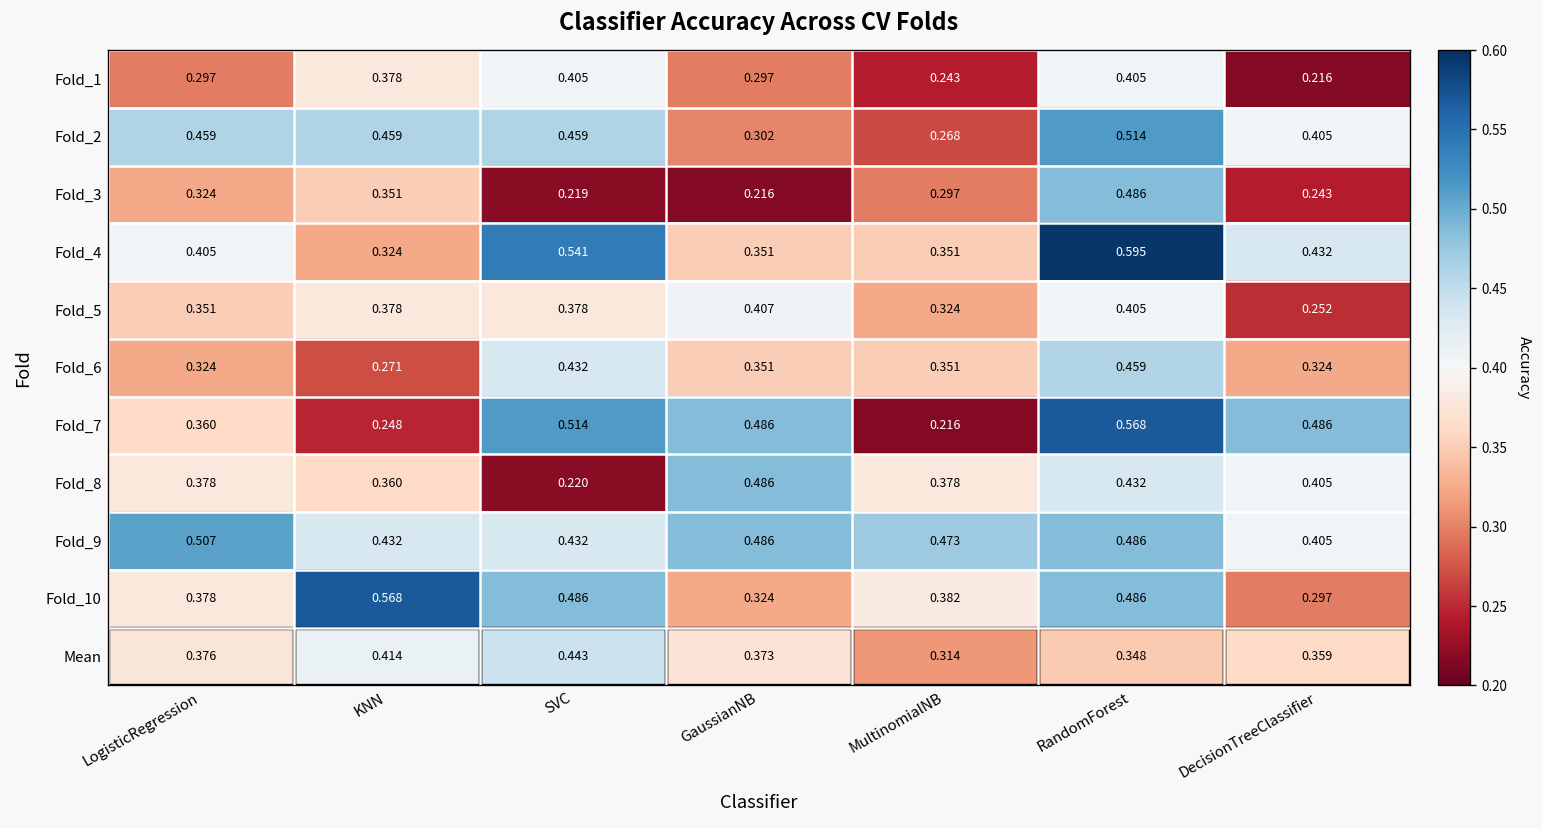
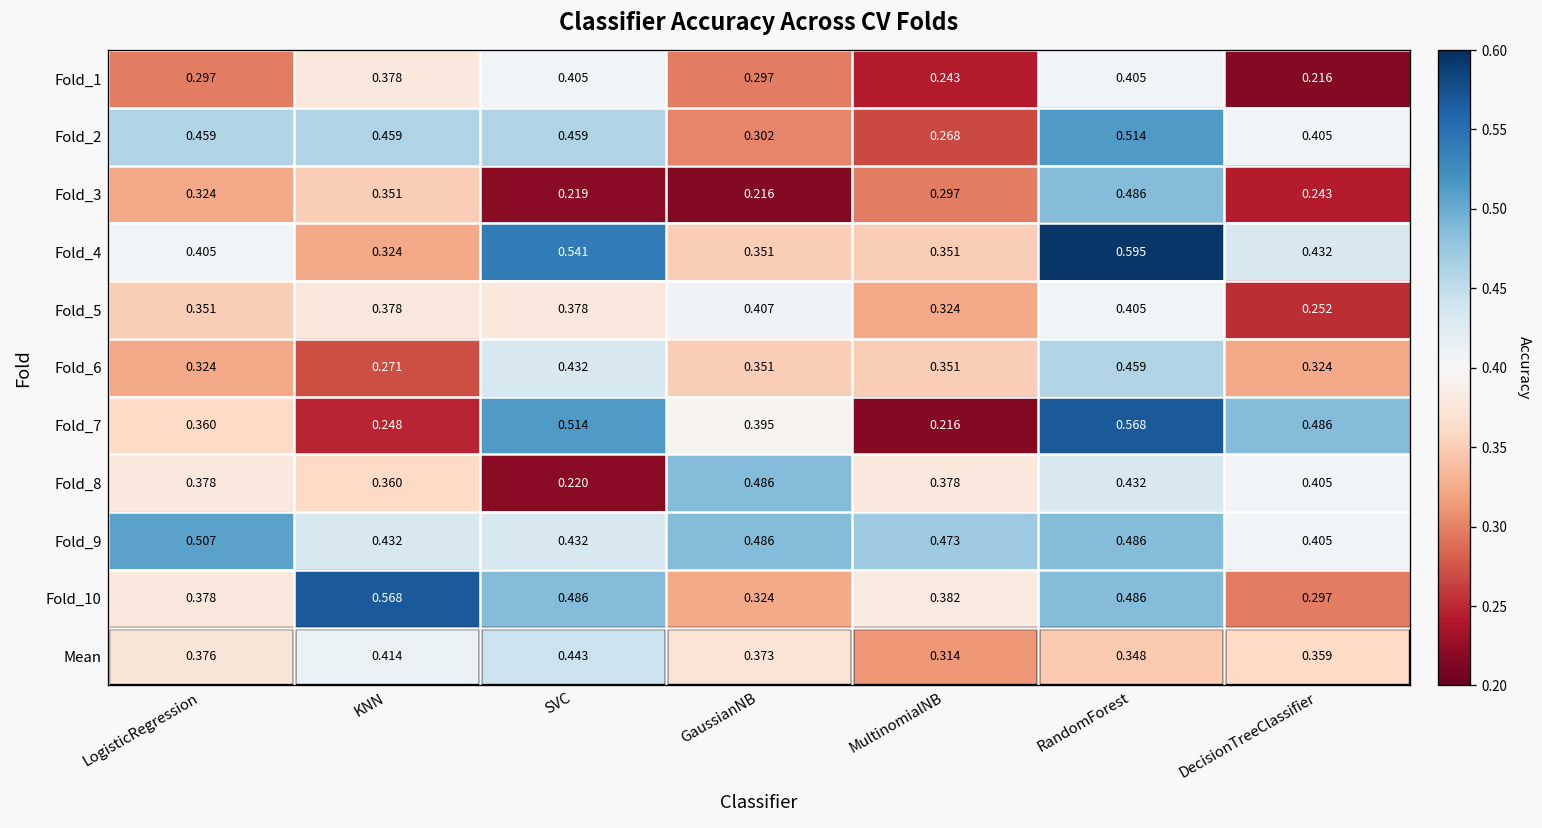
Fold_7, GaussianNB: 0.486 -> 0.395
